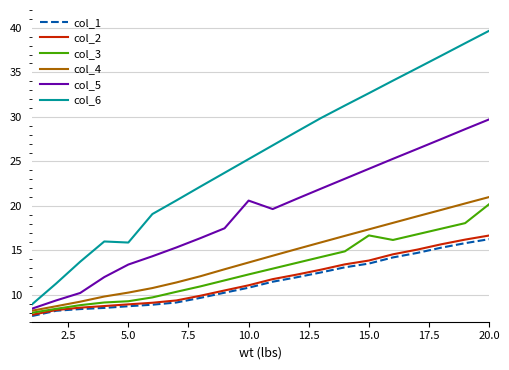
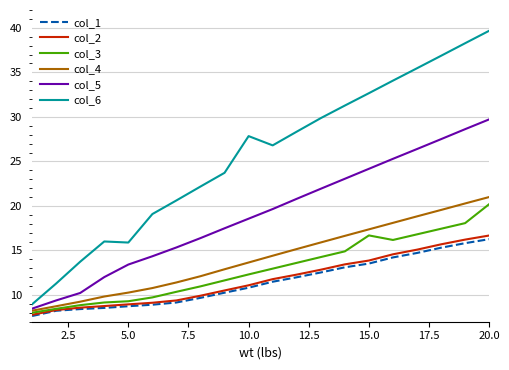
col_5, 10.0: 21 -> 19
col_6, 10.0: 25 -> 28
